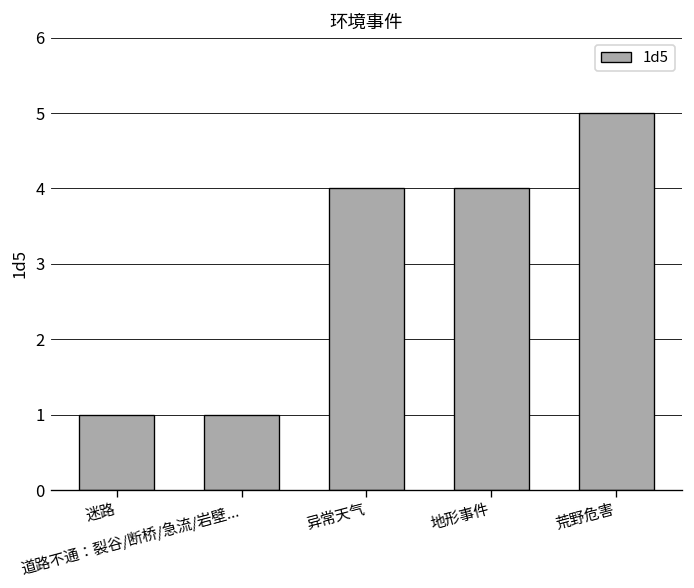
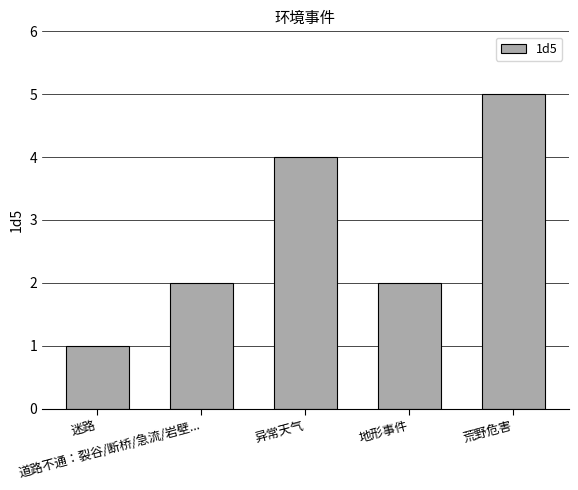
道路不通：裂谷/断桥/急流/岩壁...: 1 -> 2
地形事件: 4 -> 2
